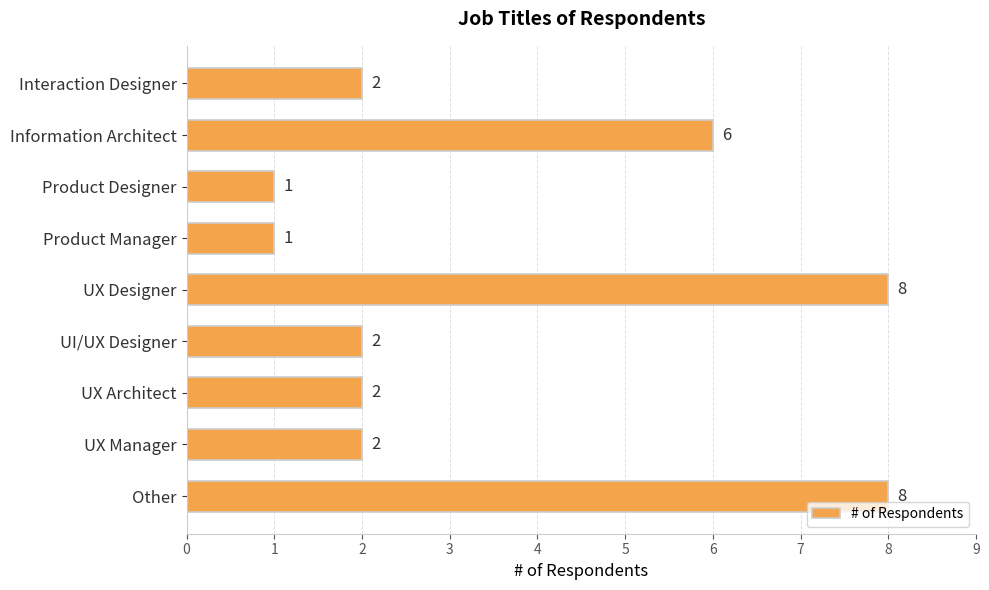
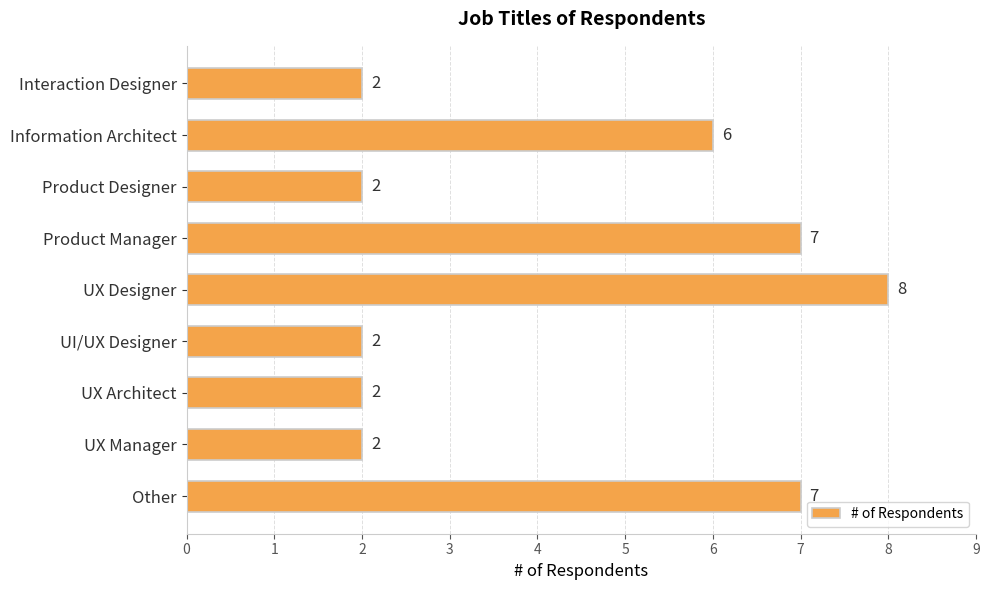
Product Designer: 1 -> 2
Product Manager: 1 -> 7
Other: 8 -> 7
